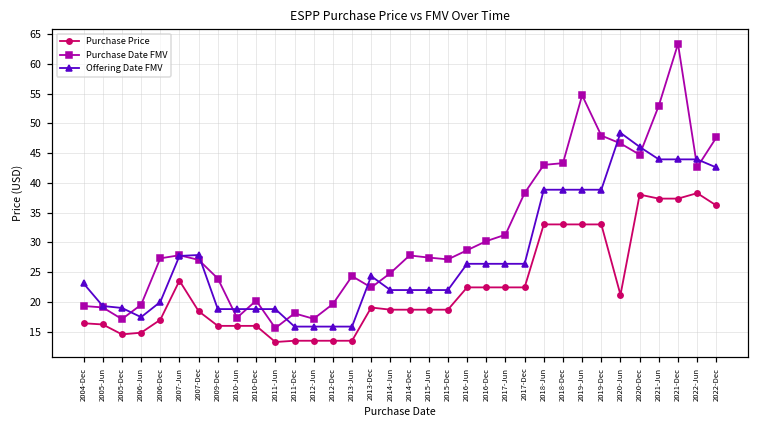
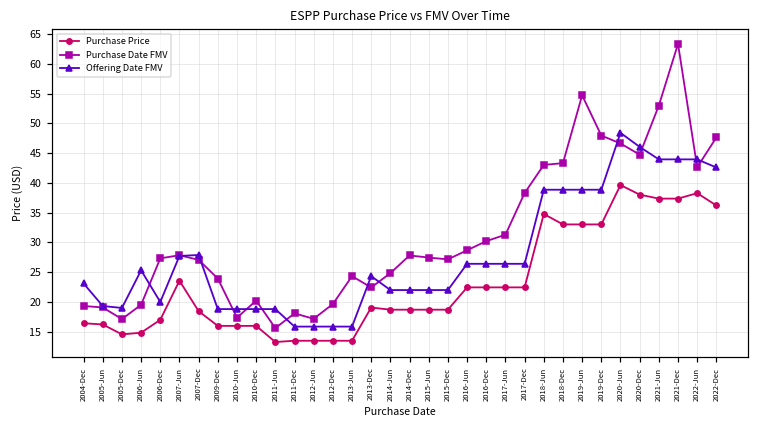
Offering Date FMV, 2006-Jun: 17 -> 25
Purchase Price, 2018-Jun: 33 -> 35
Purchase Price, 2020-Jun: 21 -> 40
